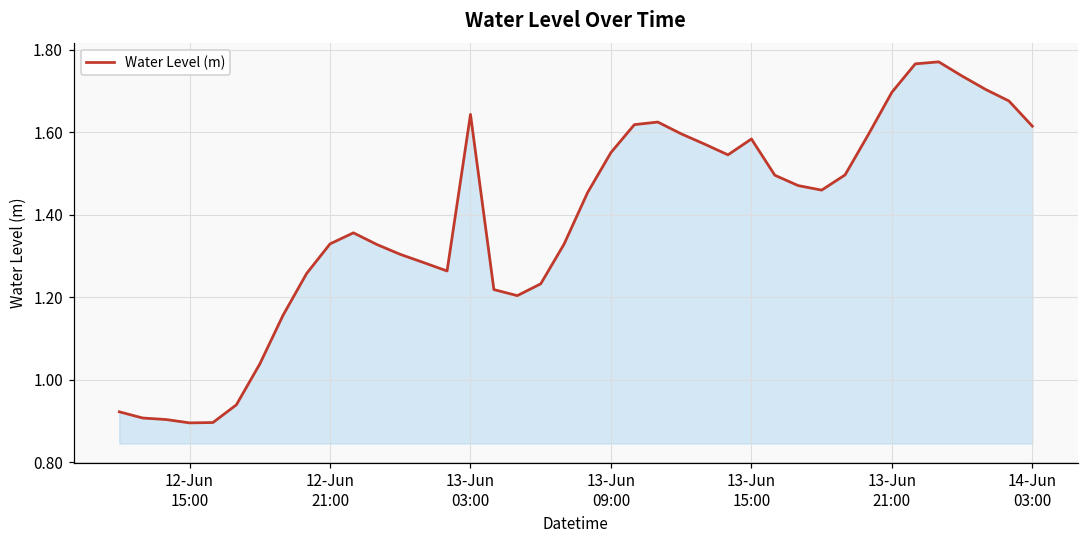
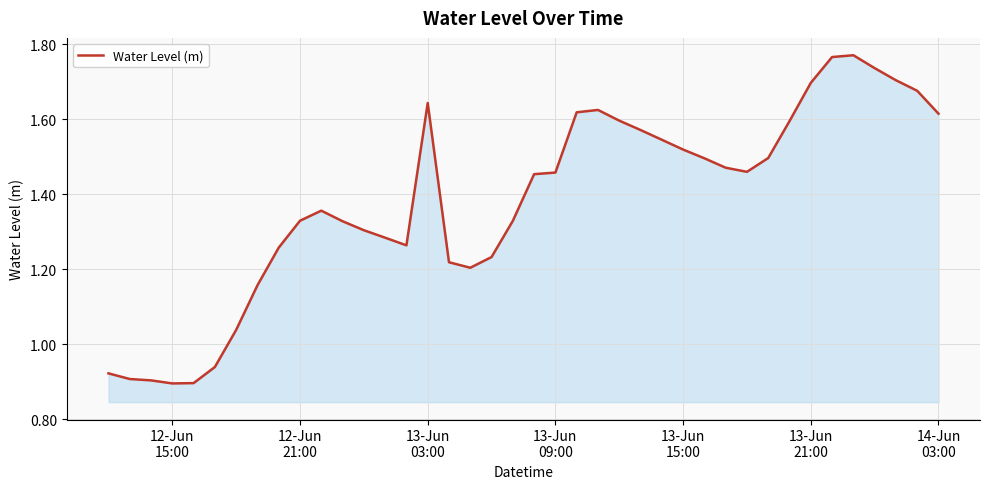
13-Jun 09:00: 1.55 -> 1.46
13-Jun 15:00: 1.58 -> 1.52
